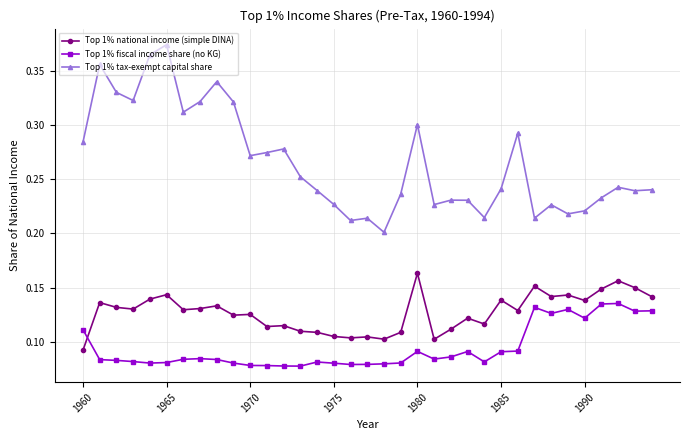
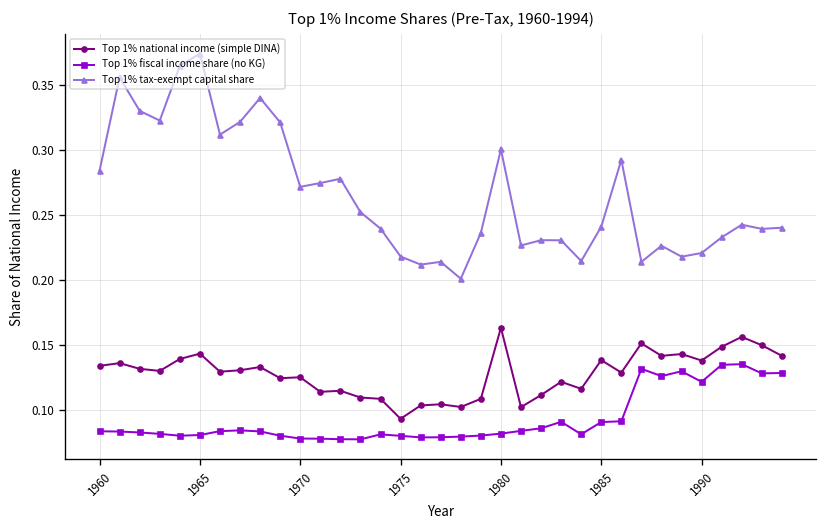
Top 1% national income (simple DINA), 1960: 0.092 -> 0.134
Top 1% fiscal income share (no KG), 1960: 0.111 -> 0.084
Top 1% national income (simple DINA), 1975: 0.105 -> 0.093
Top 1% tax-exempt capital share, 1975: 0.227 -> 0.218
Top 1% fiscal income share (no KG), 1980: 0.091 -> 0.082
